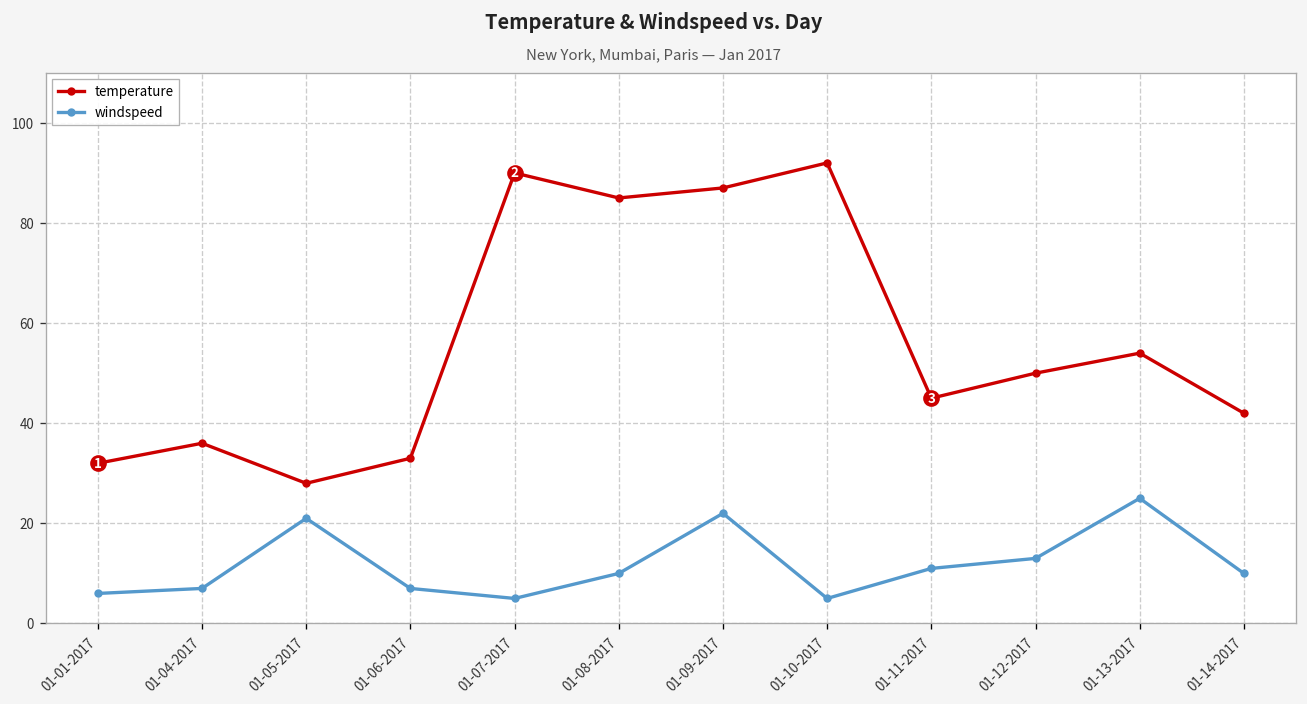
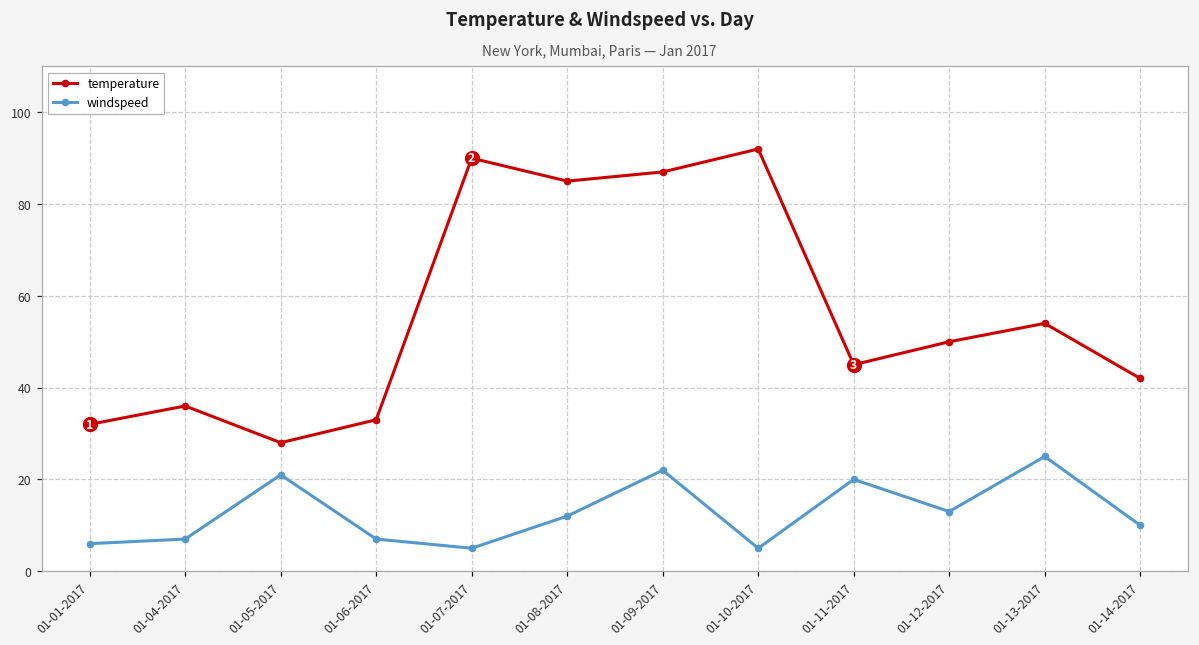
windspeed, 01-08-2017: 10 -> 12
windspeed, 01-11-2017: 11 -> 20
